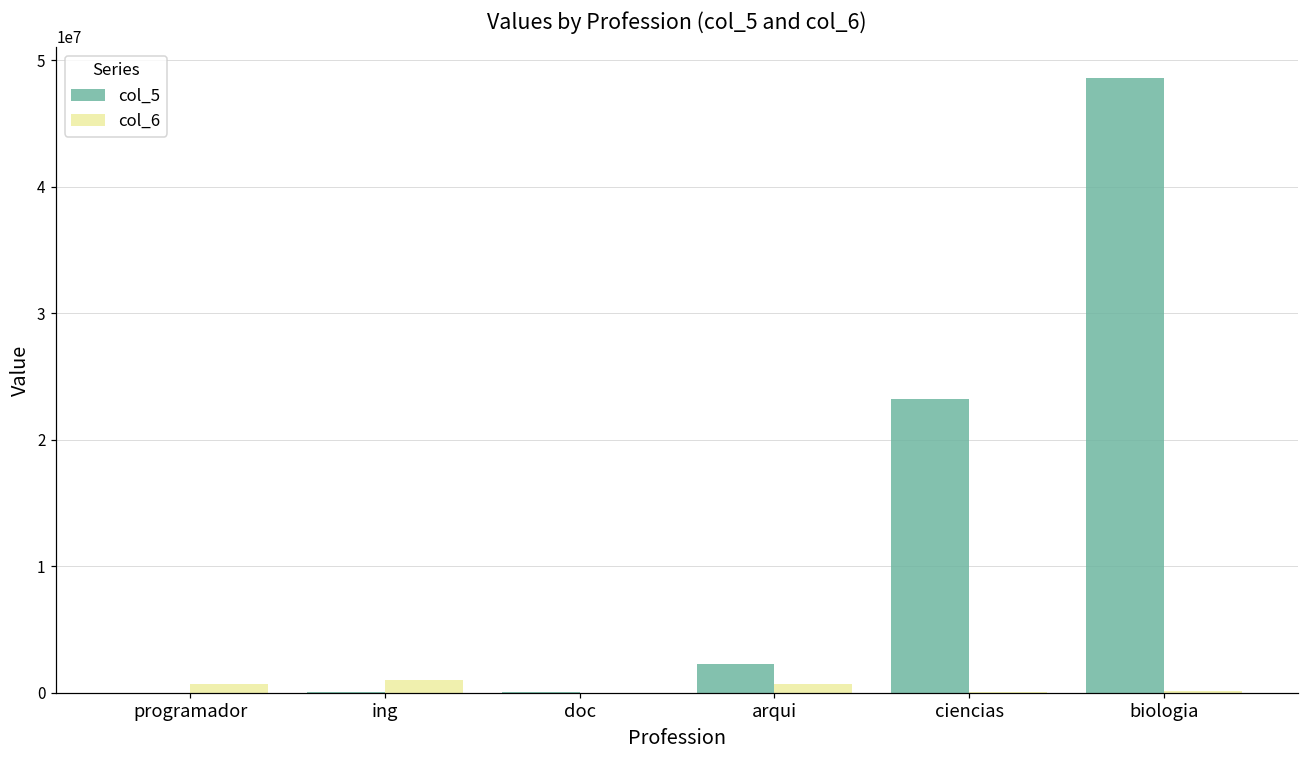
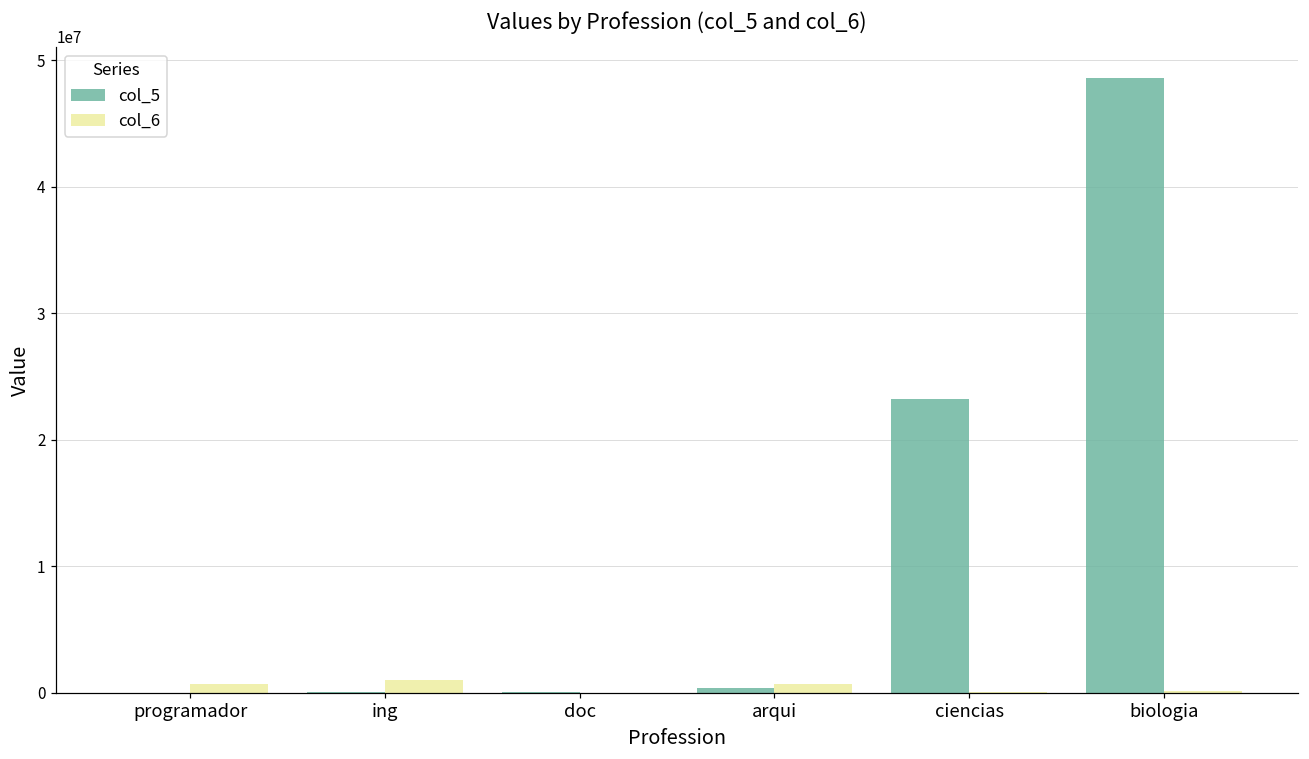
col_5, arqui: 2300000 -> 400000
